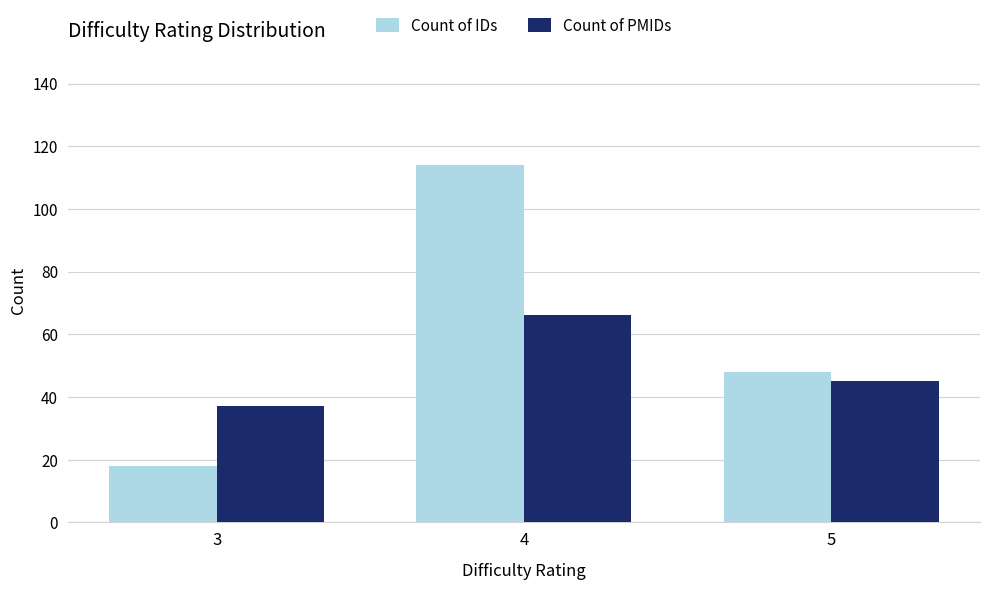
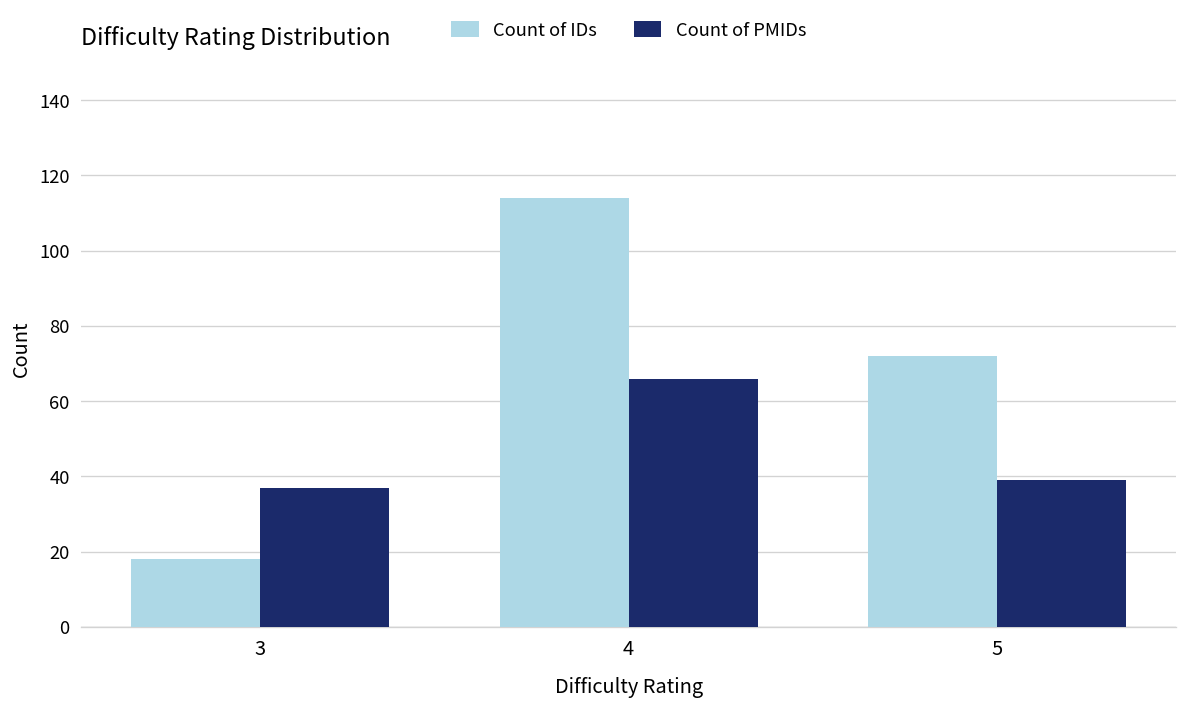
Count of IDs, 5: 48 -> 72
Count of PMIDs, 5: 45 -> 39
